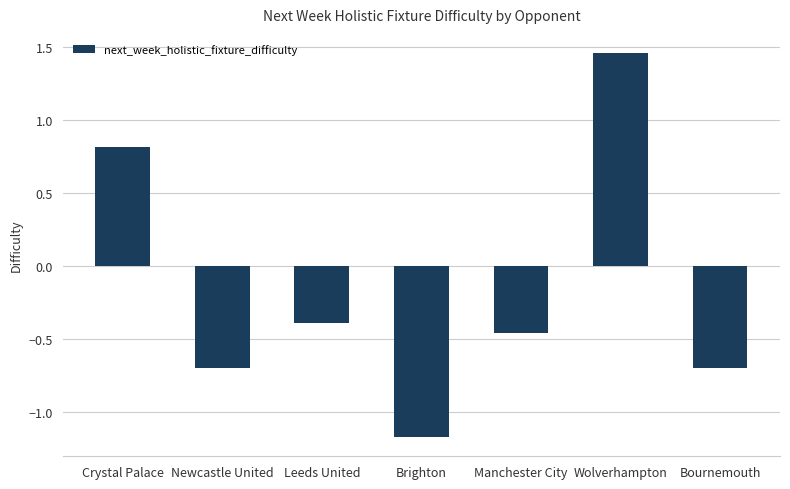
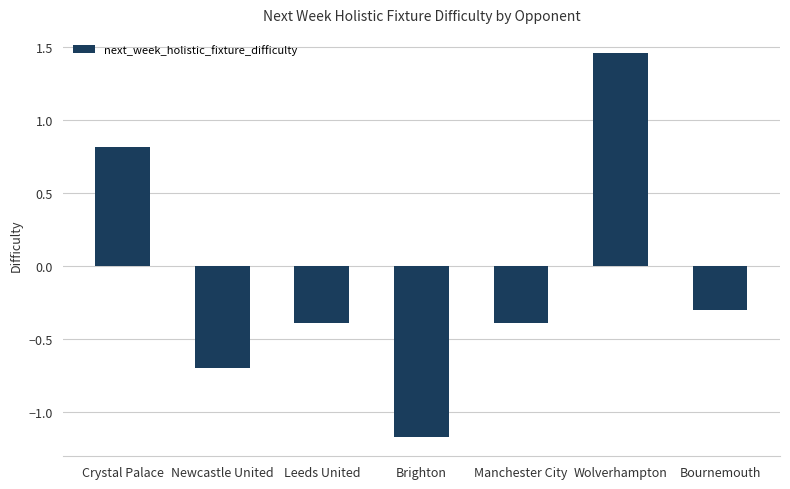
Manchester City: -0.46 -> -0.39
Bournemouth: -0.7 -> -0.3
